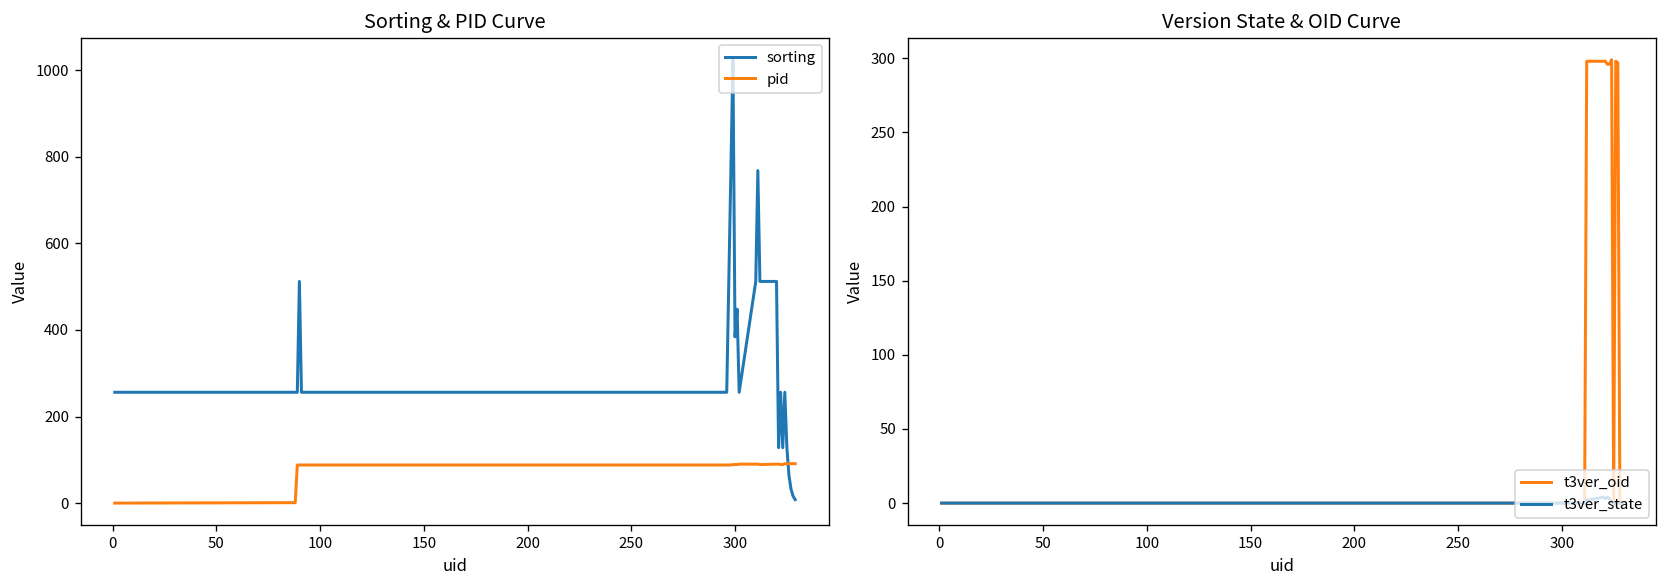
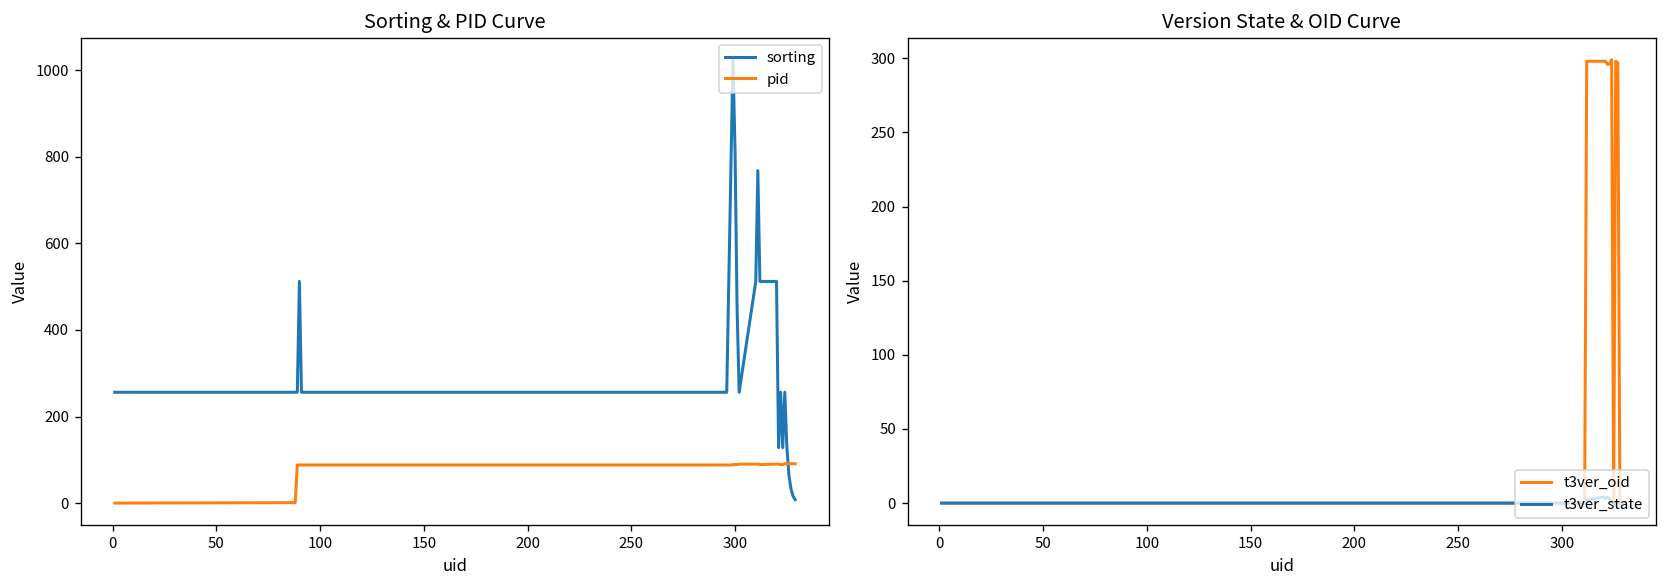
Sorting & PID Curve, sorting, 300: 380 -> 820
